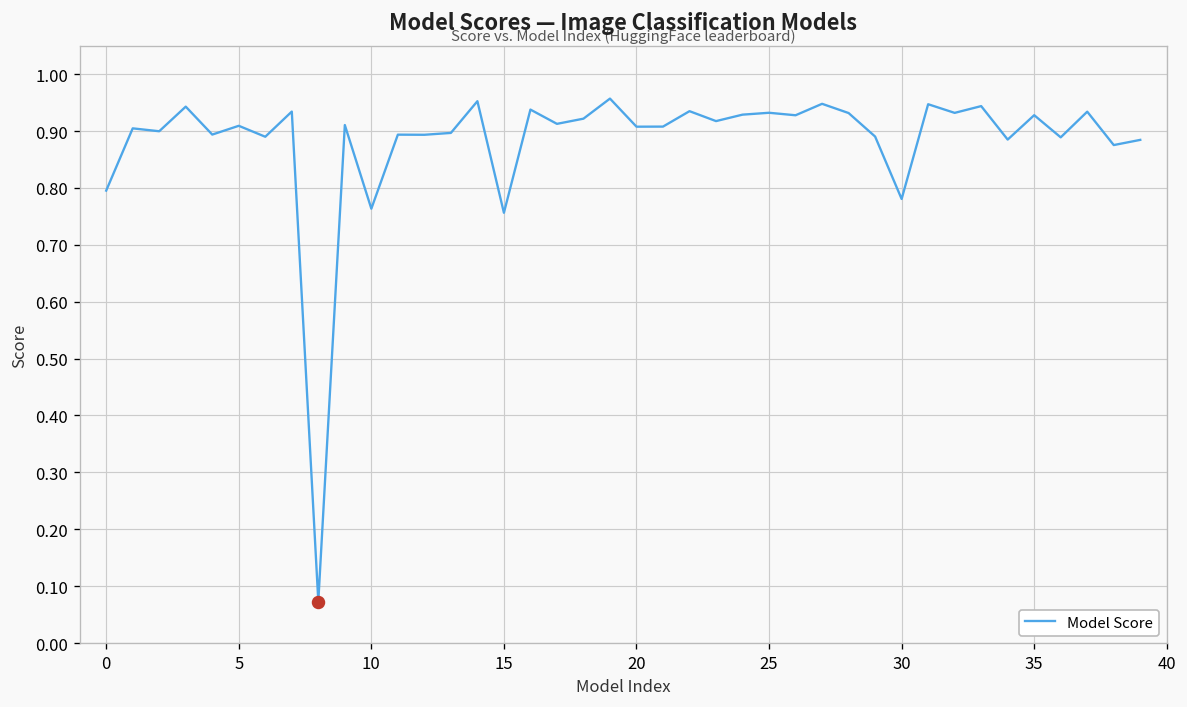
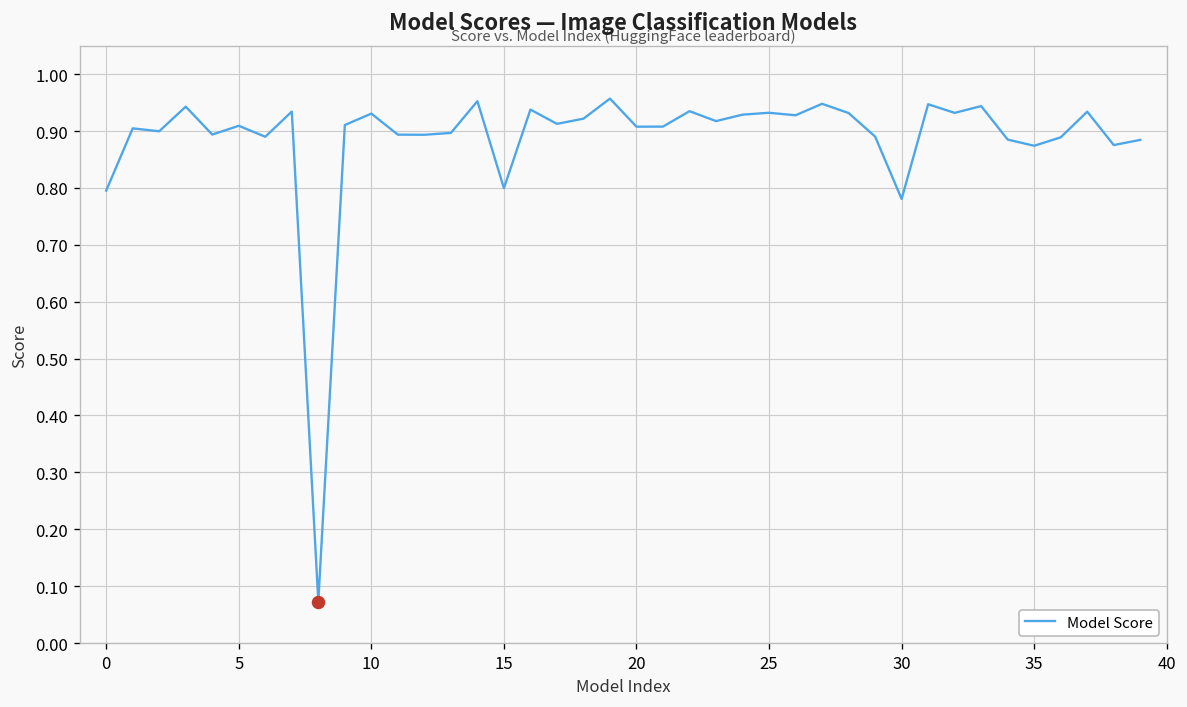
Model Score, 10: 0.76 -> 0.93
Model Score, 15: 0.76 -> 0.80
Model Score, 35: 0.93 -> 0.87
